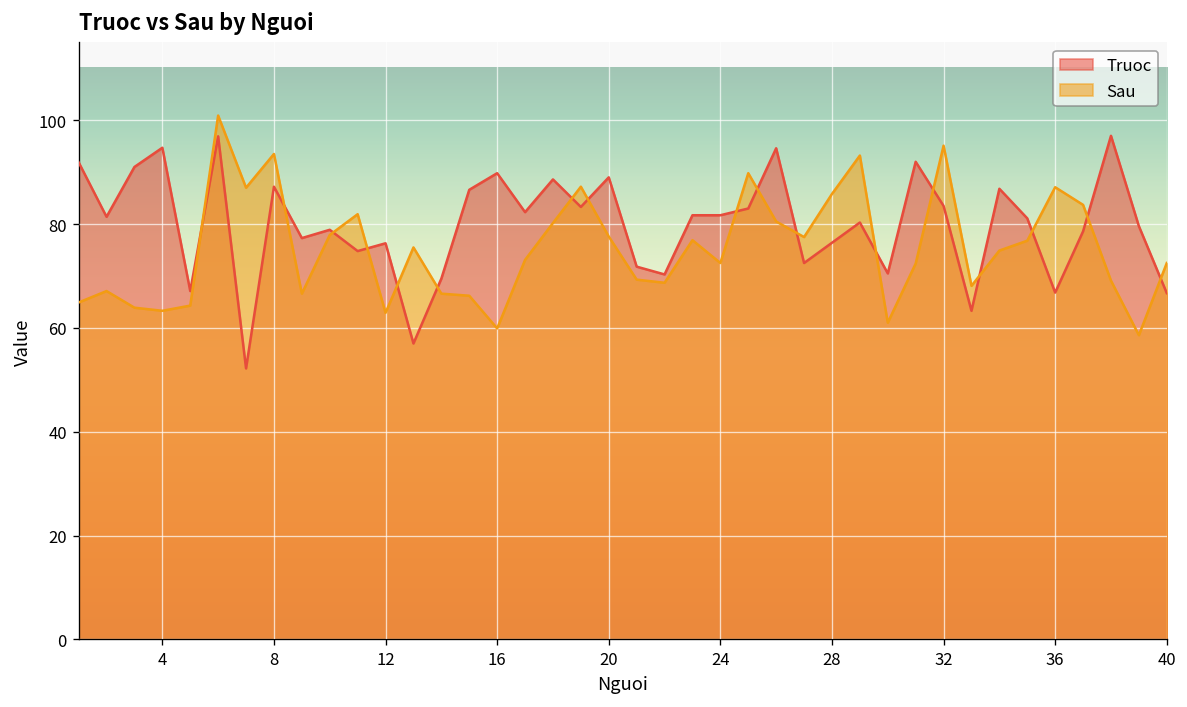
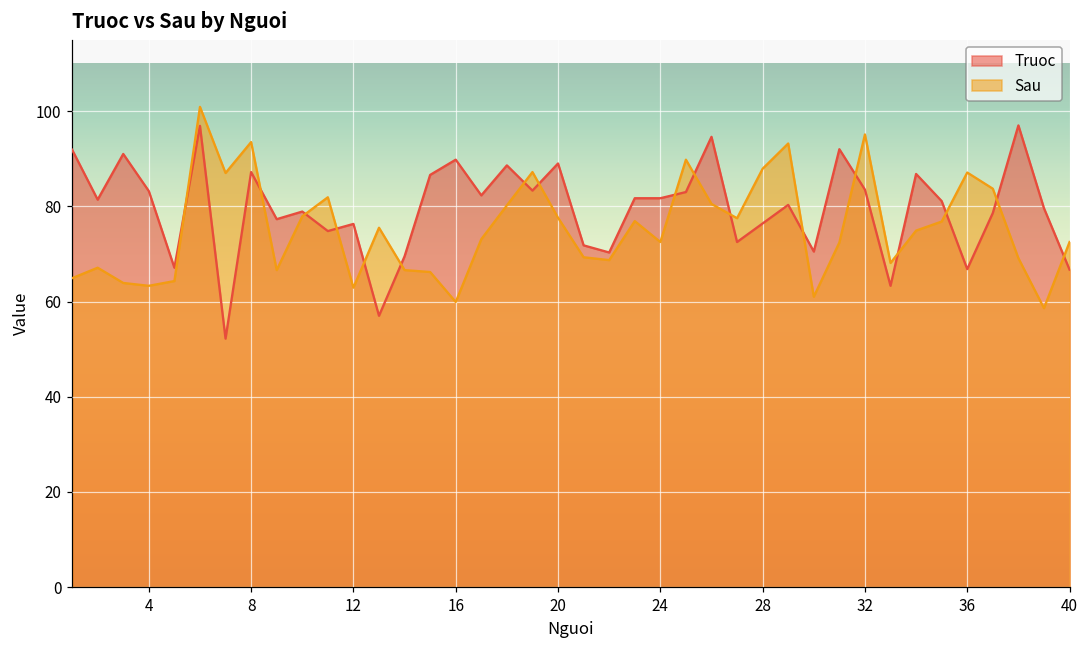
Truoc, 4: 95 -> 83
Sau, 28: 86 -> 88
